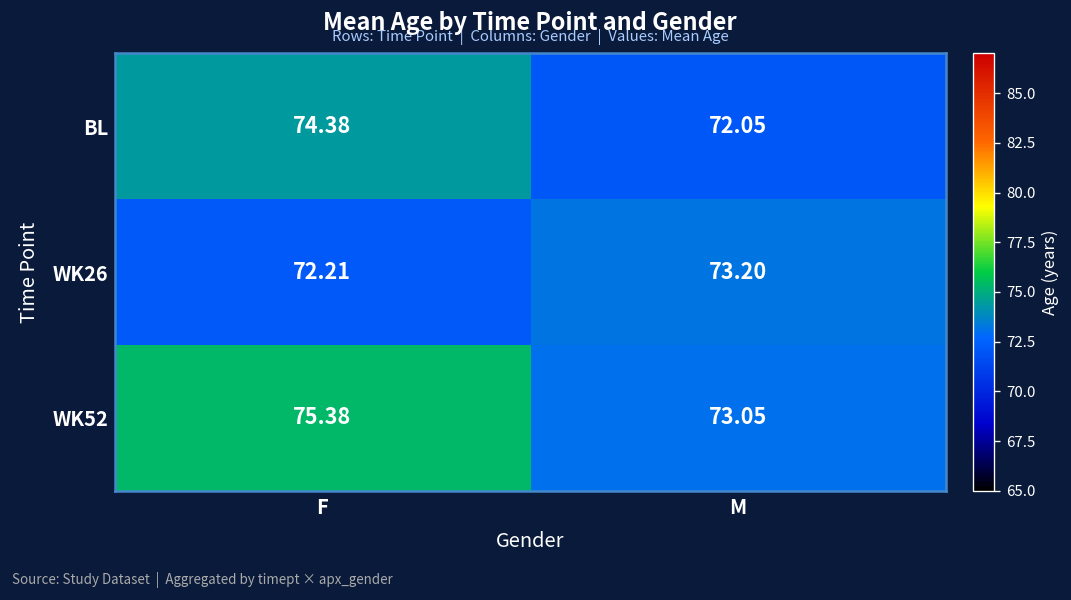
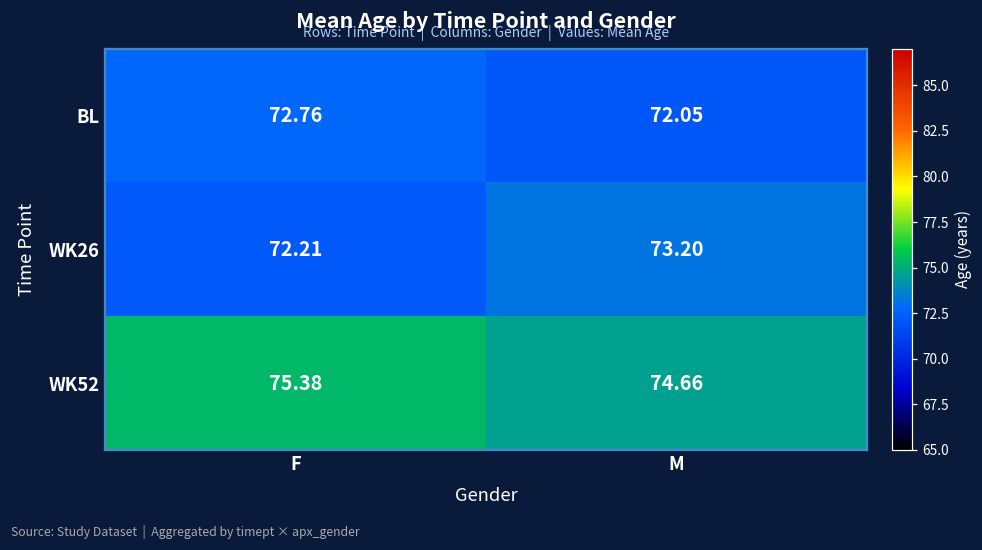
BL, F: 74.38 -> 72.76
WK52, M: 73.05 -> 74.66
